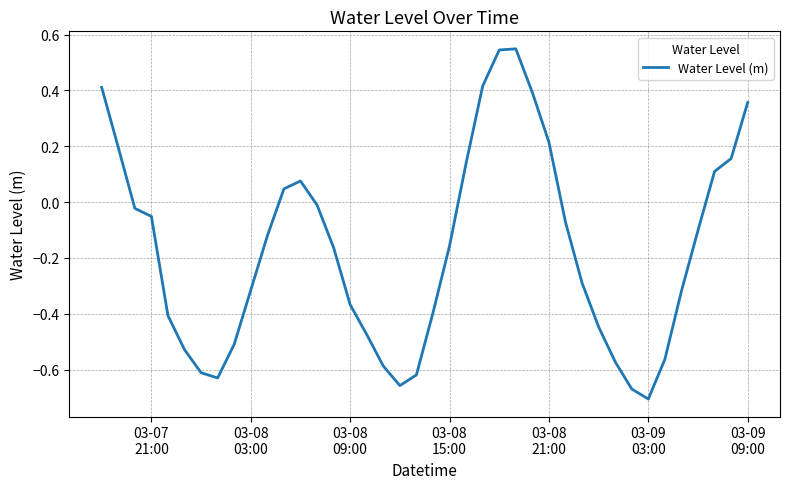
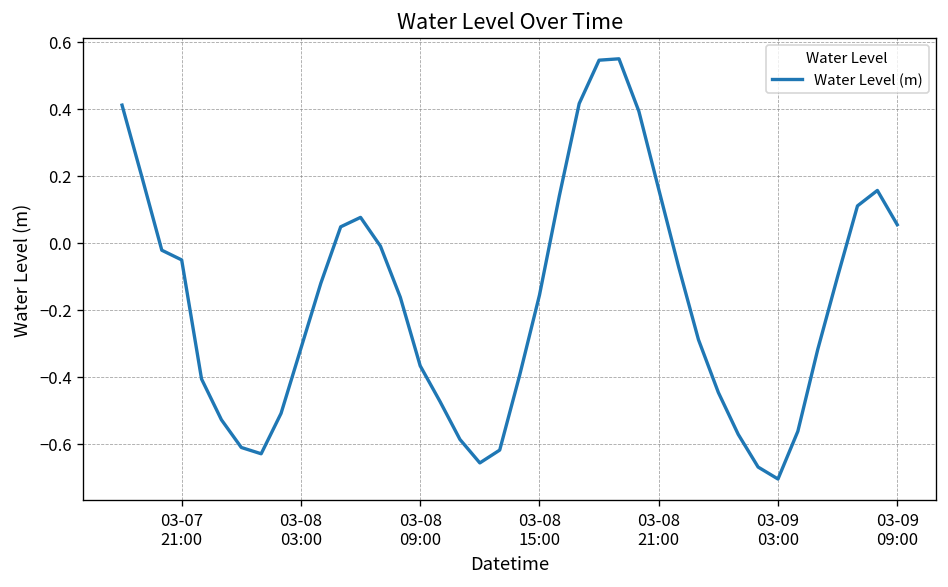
03-08 21:00: 0.21 -> 0.16
03-09 09:00: 0.36 -> 0.05
